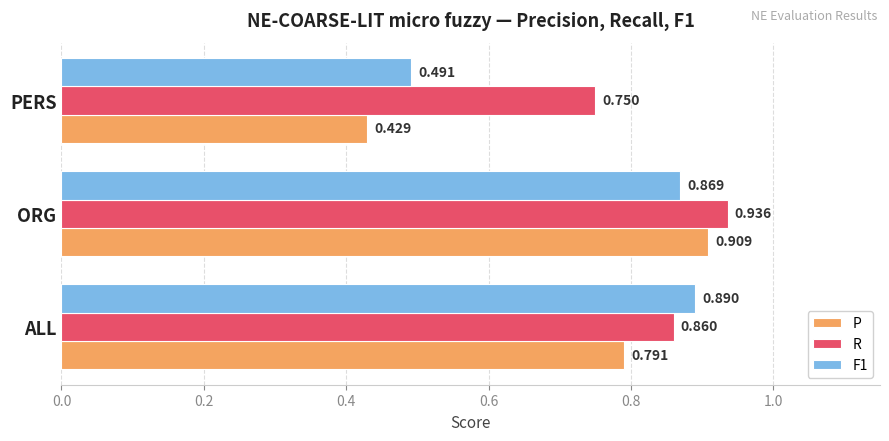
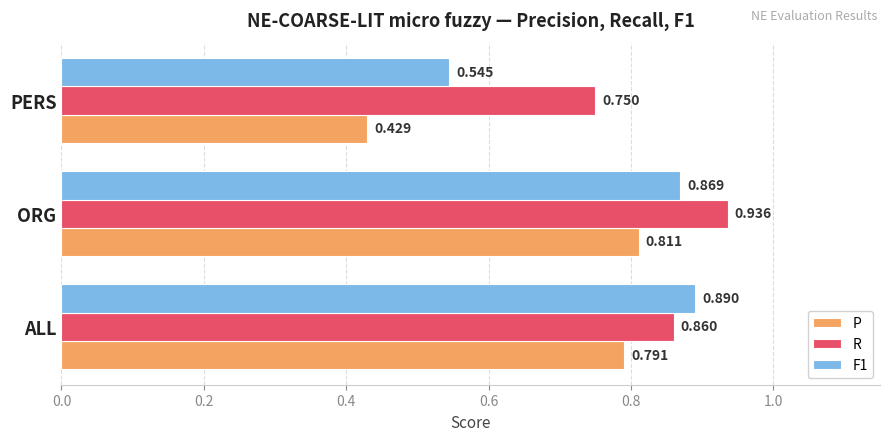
F1, PERS: 0.491 -> 0.545
P, ORG: 0.909 -> 0.811
